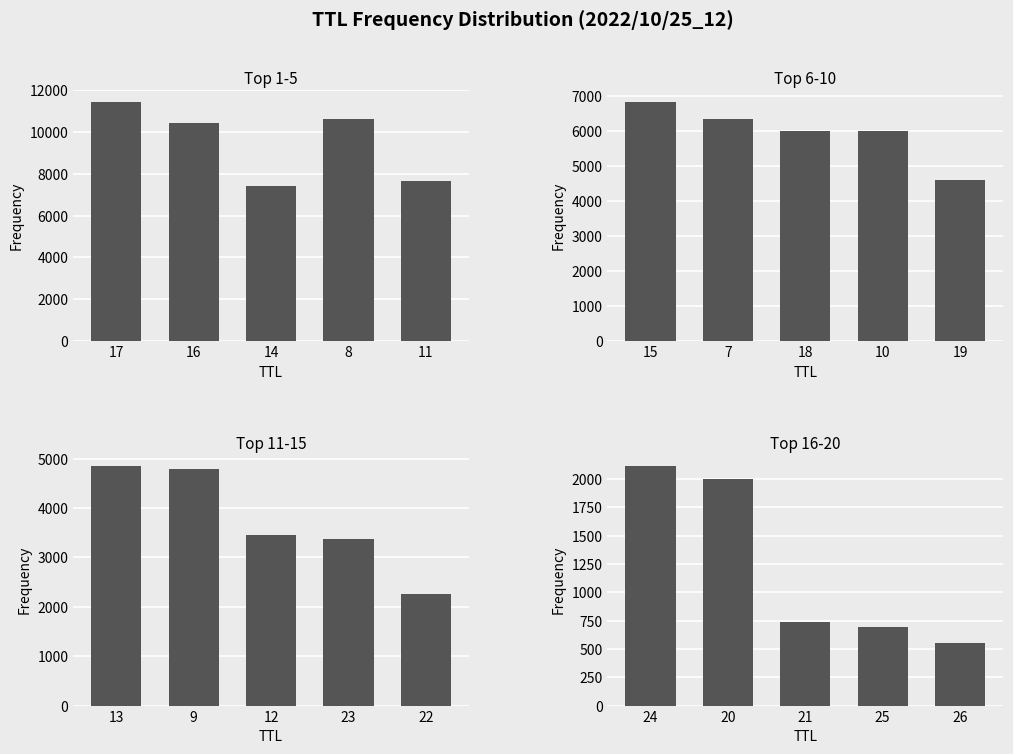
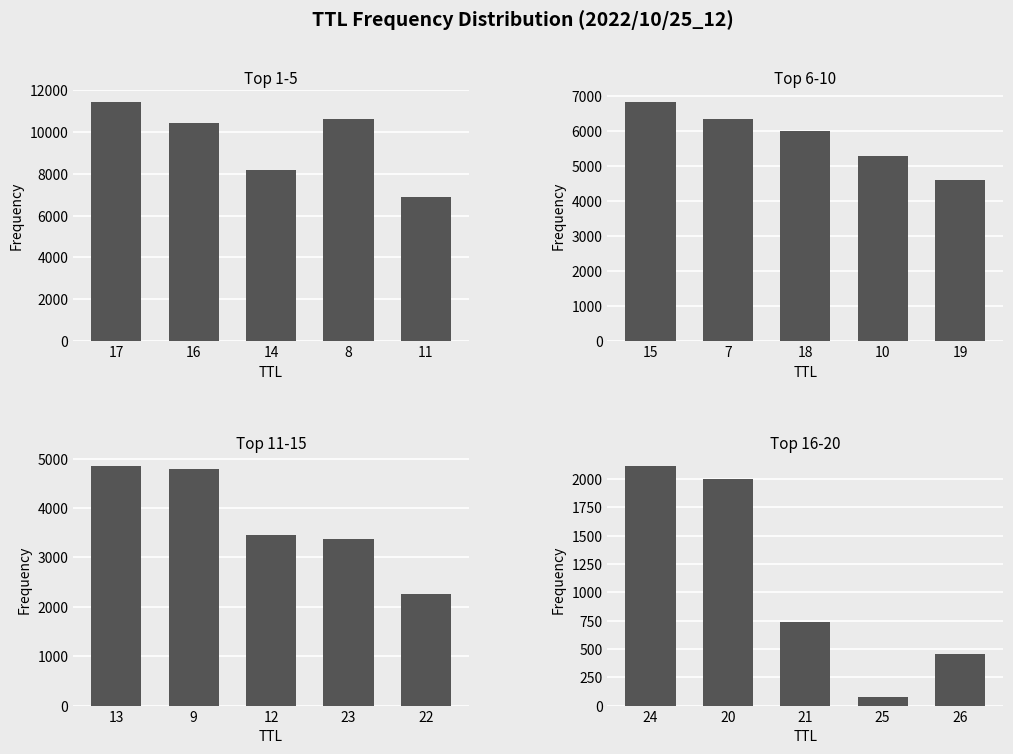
Top 1-5, 14: 7400 -> 8200
Top 1-5, 11: 7700 -> 6900
Top 6-10, 10: 6000 -> 5300
Top 16-20, 25: 700 -> 70
Top 16-20, 26: 550 -> 450
